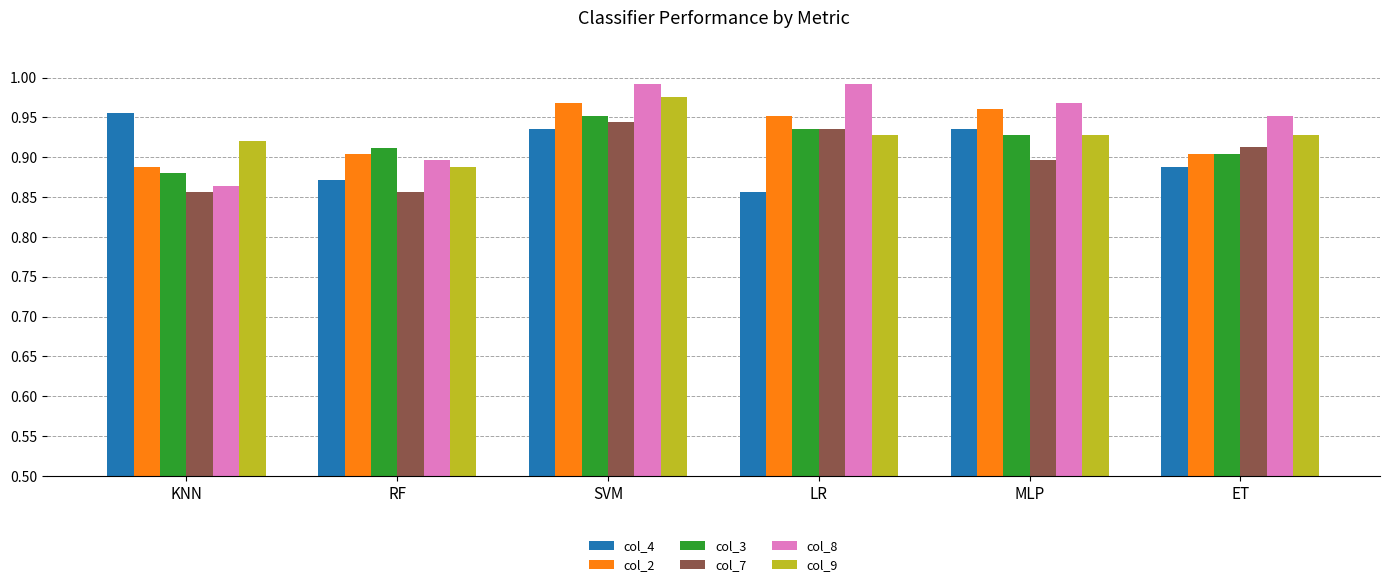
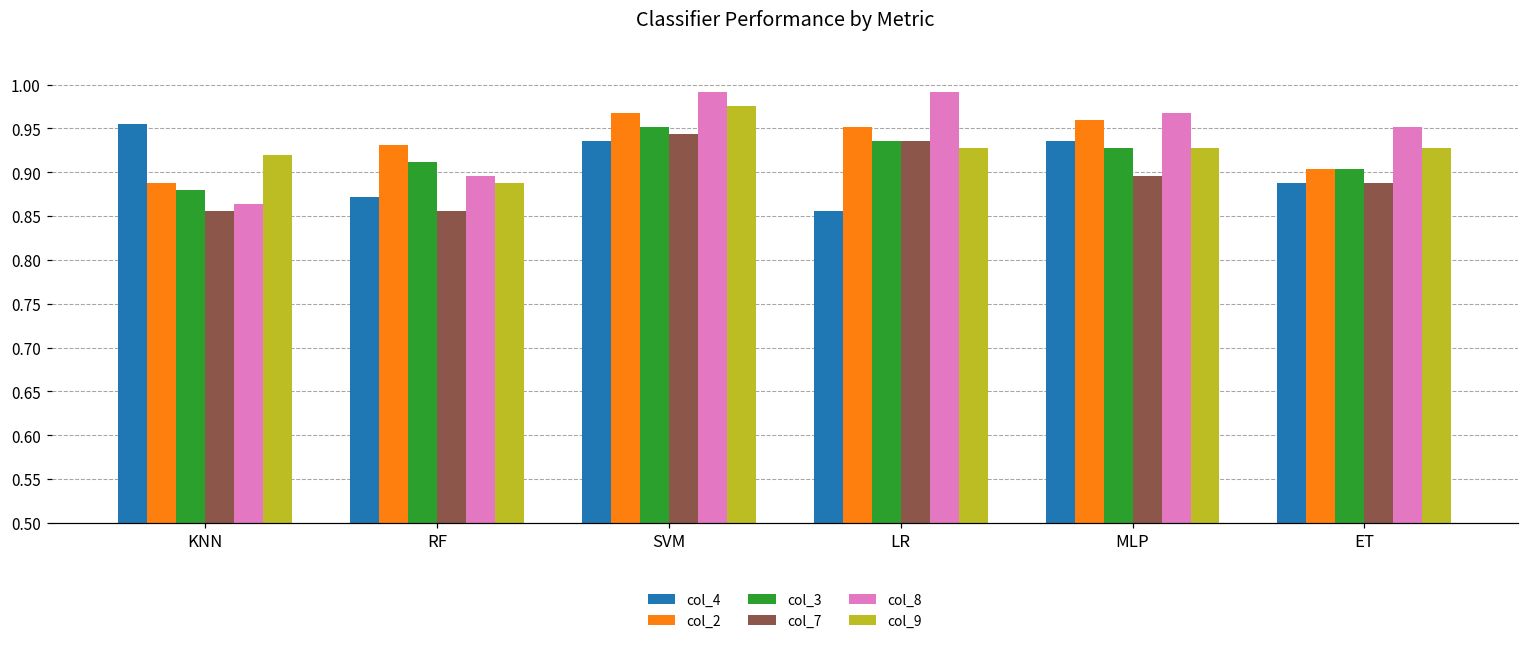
col_2, RF: 0.90 -> 0.93
col_7, ET: 0.91 -> 0.89
